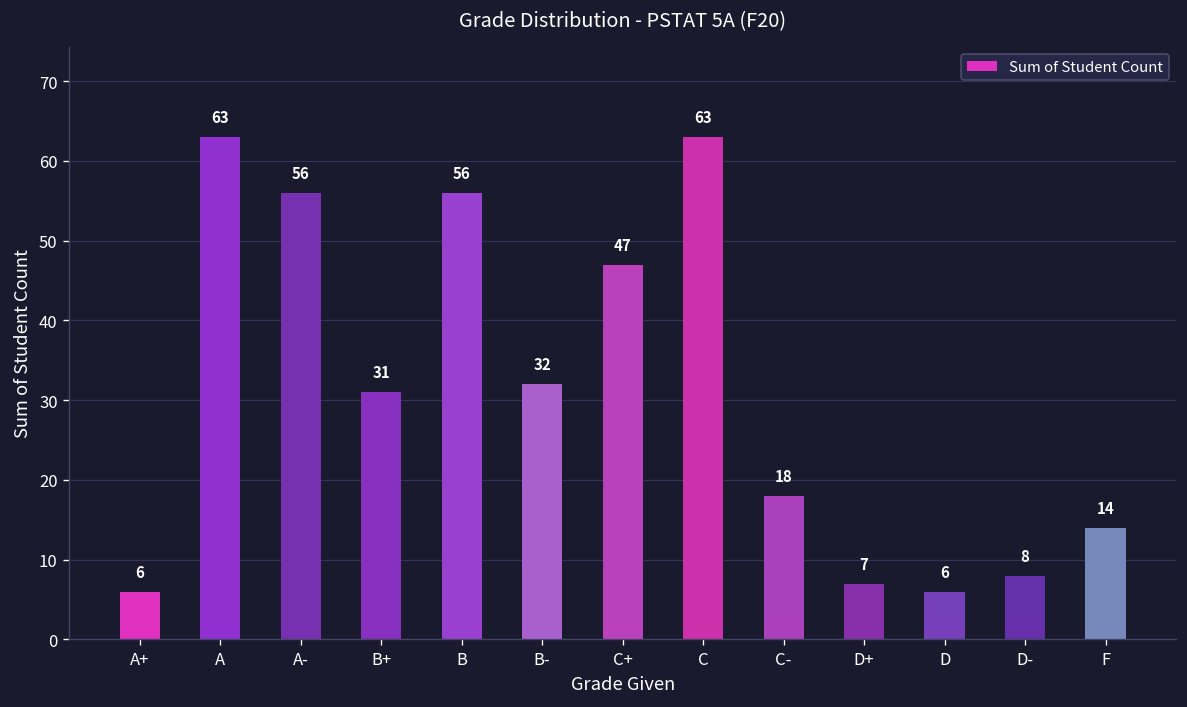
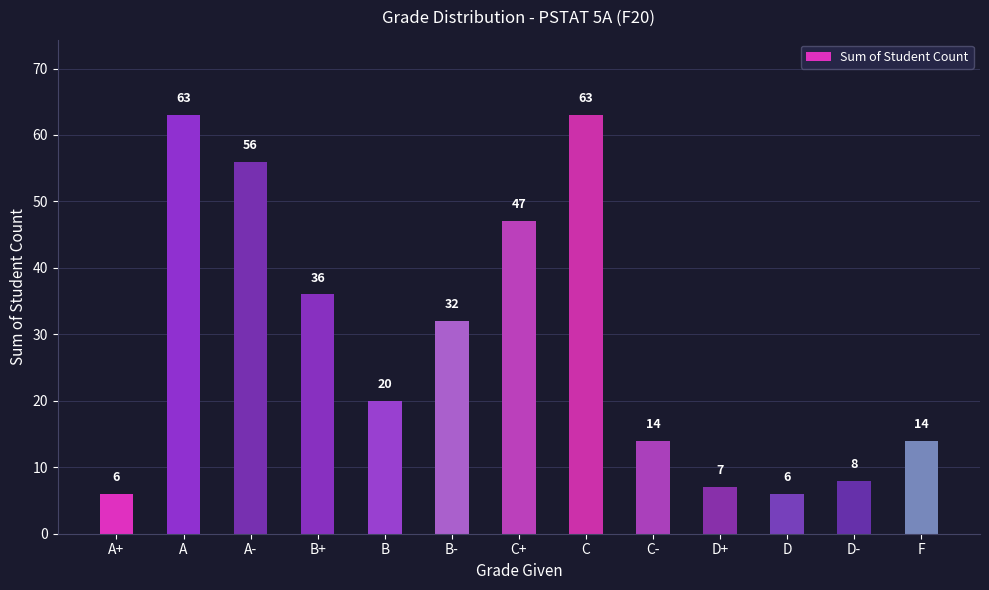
B+: 31 -> 36
B: 56 -> 20
C-: 18 -> 14
